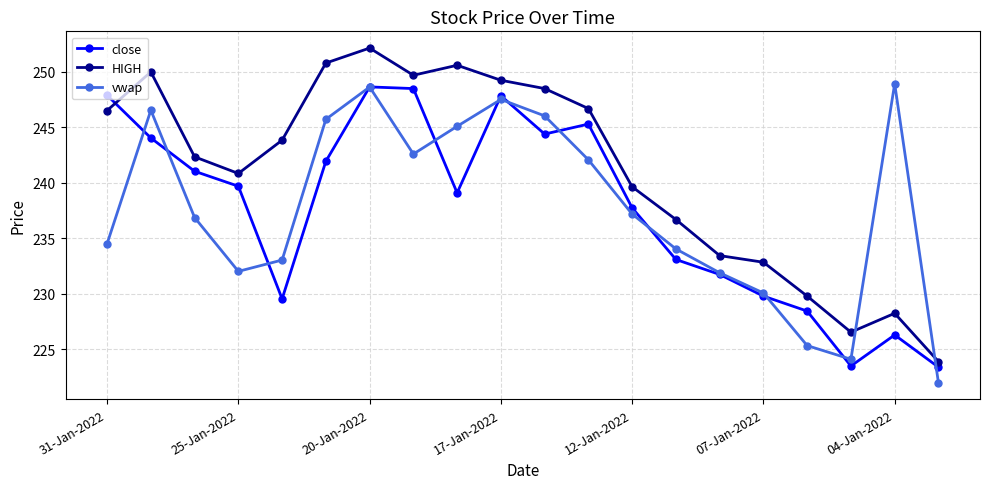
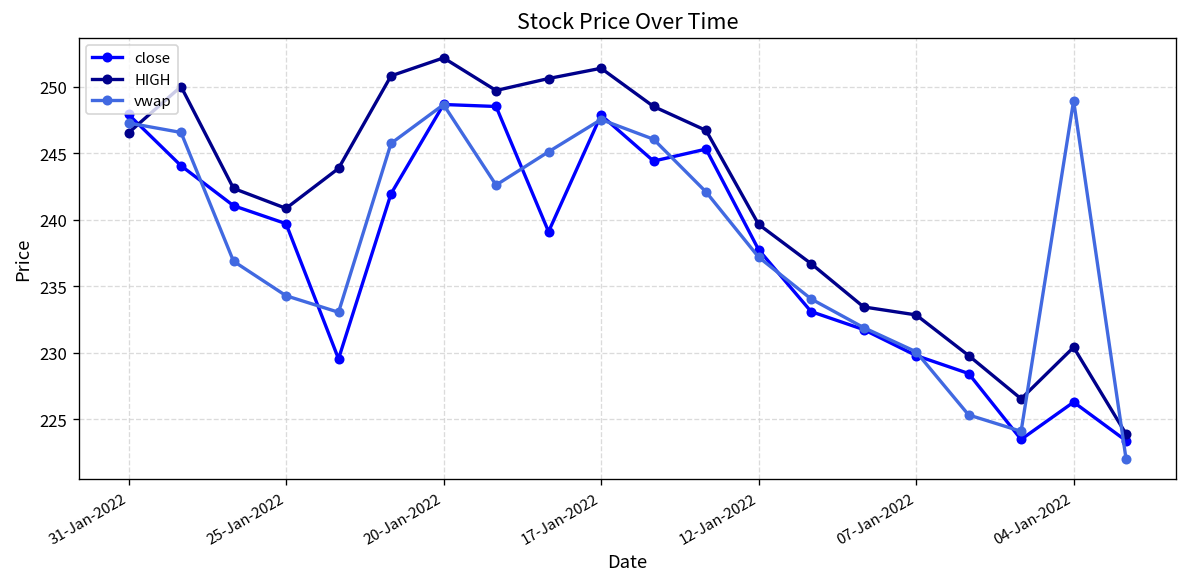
vwap, 31-Jan-2022: 234.5 -> 247.3
vwap, 25-Jan-2022: 232.0 -> 234.3
HIGH, 17-Jan-2022: 249.3 -> 251.4
HIGH, 04-Jan-2022: 228.3 -> 230.4
